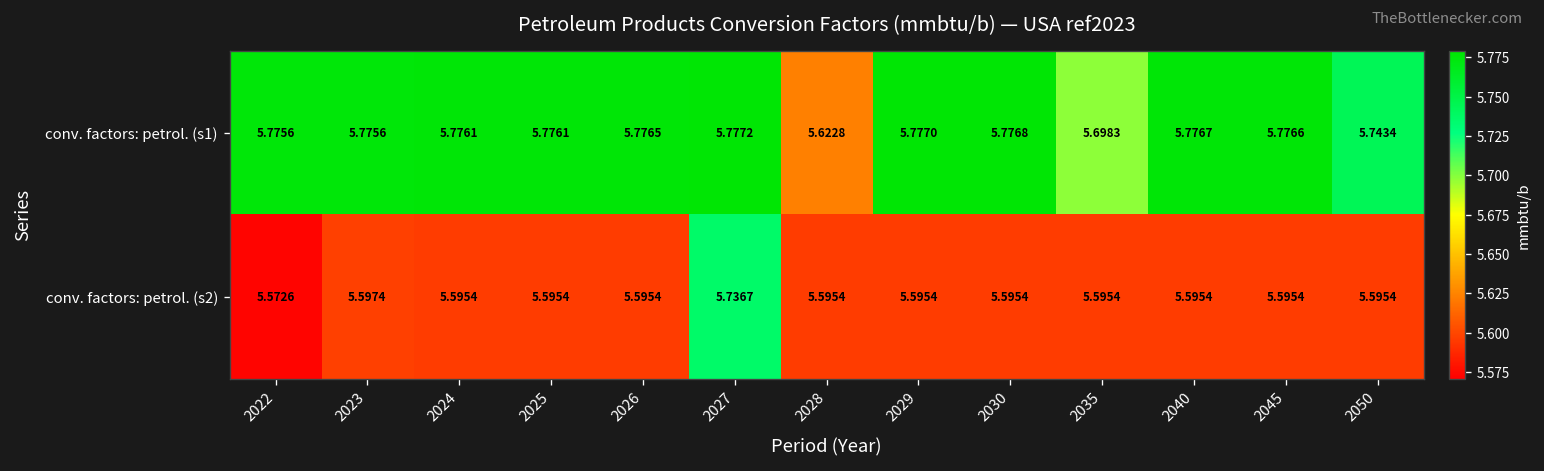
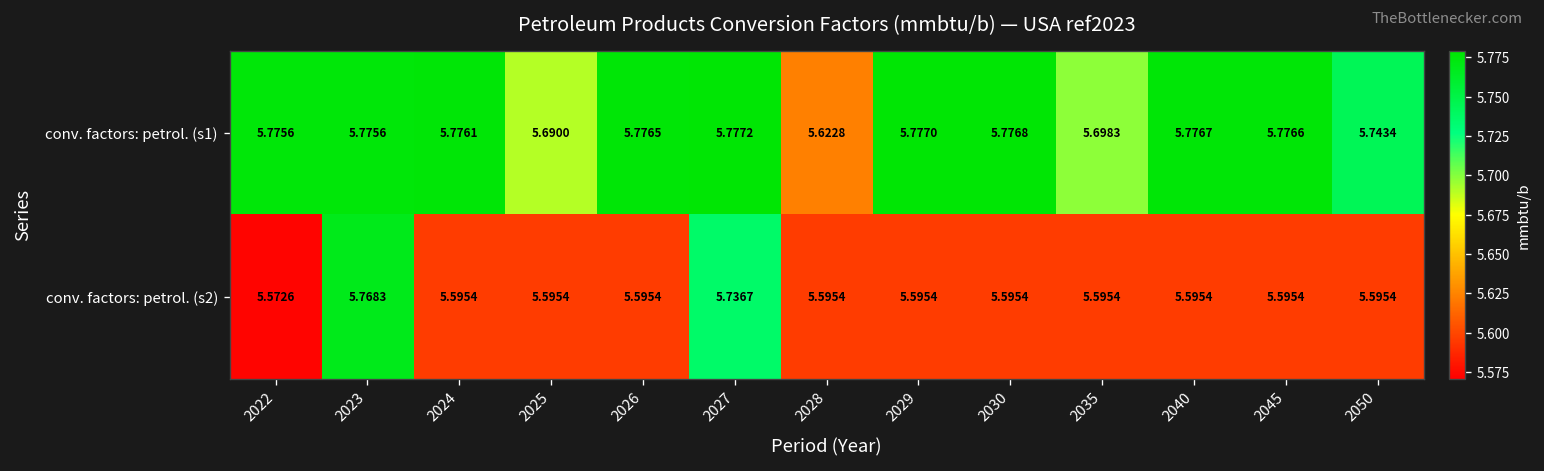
conv. factors: petrol. (s1), 2025: 5.7761 -> 5.6900
conv. factors: petrol. (s2), 2023: 5.5974 -> 5.7683
